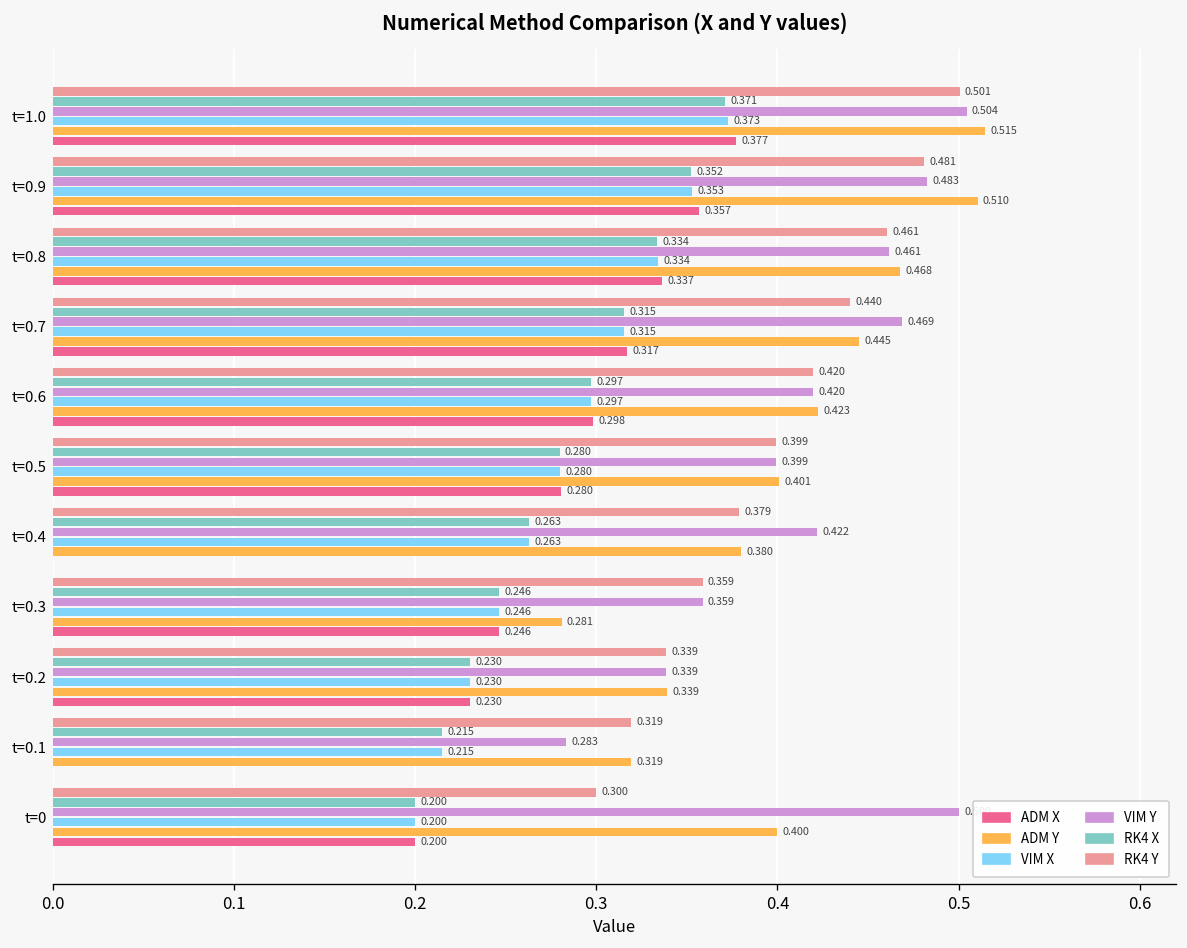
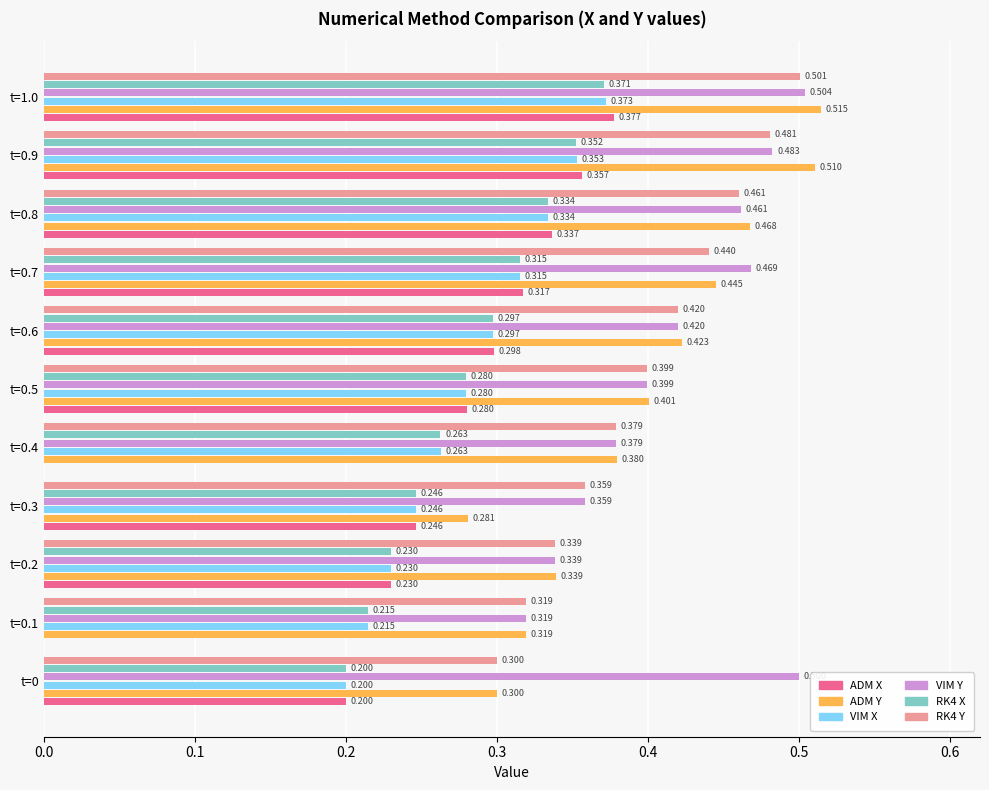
VIM Y, t=0.4: 0.422 -> 0.379
VIM Y, t=0.1: 0.283 -> 0.319
ADM Y, t=0: 0.400 -> 0.300
